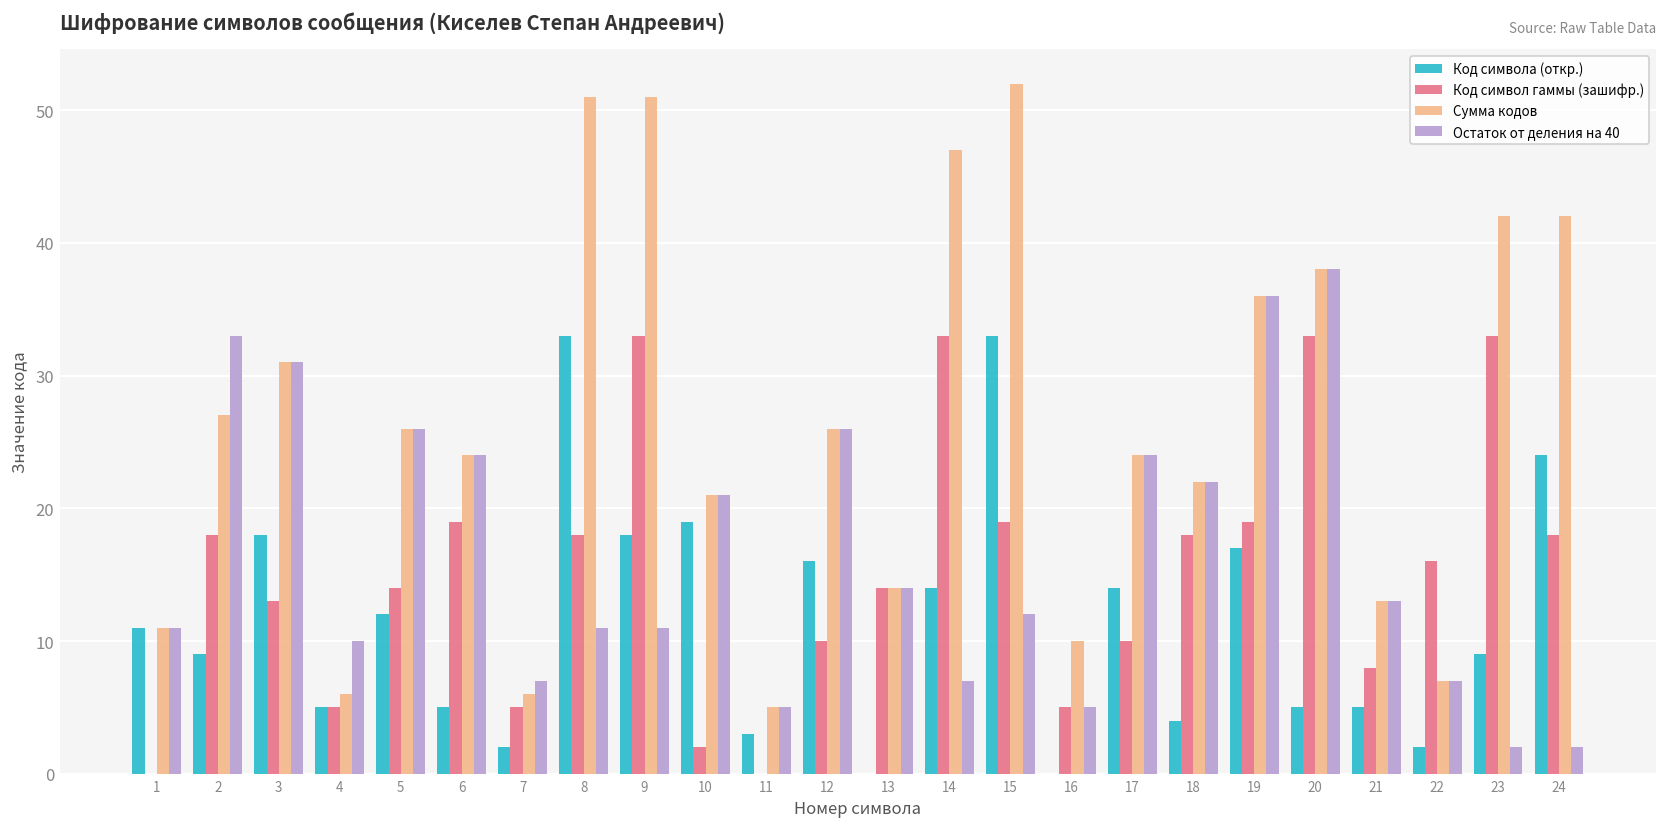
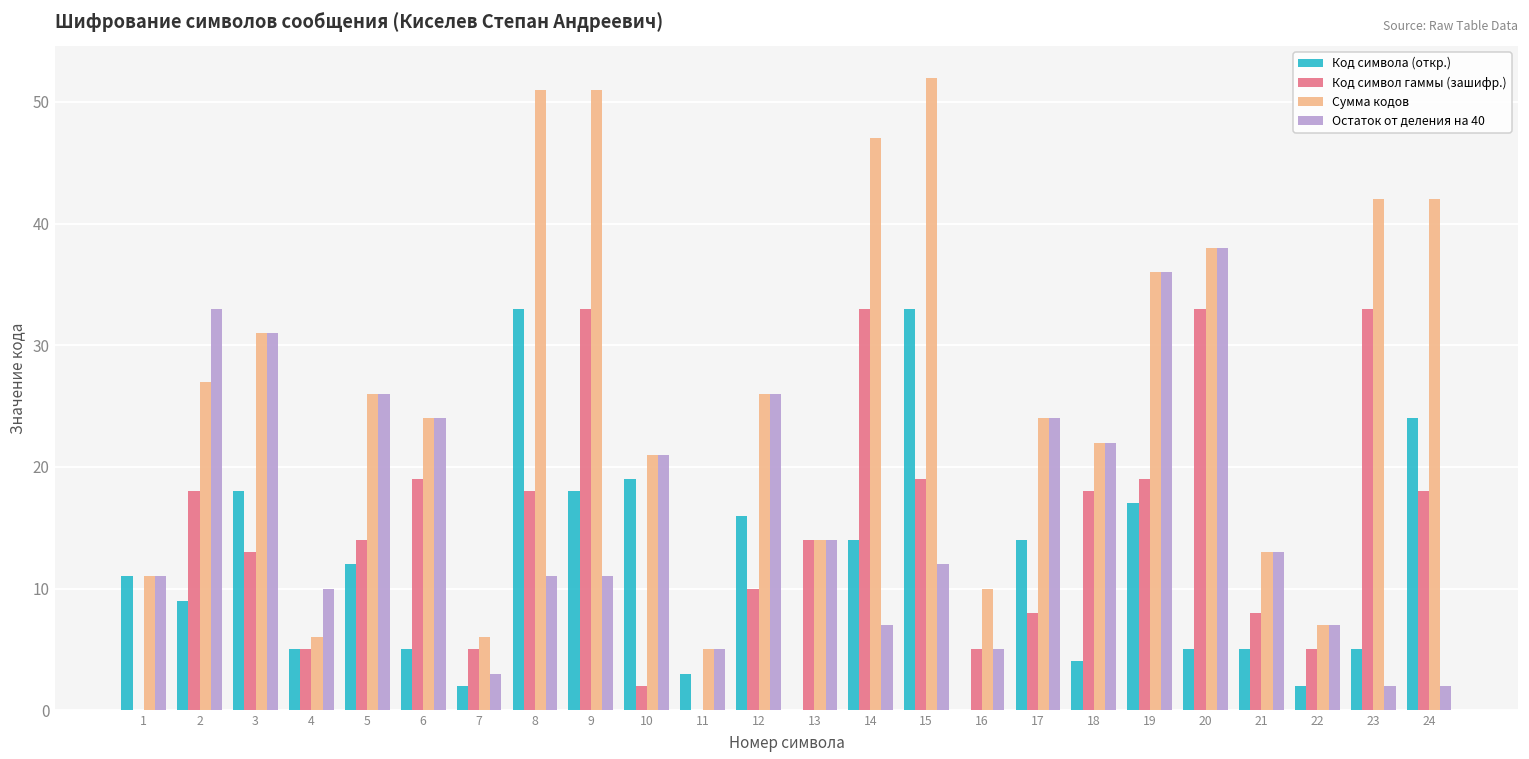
Остаток от деления на 40, 7: 7 -> 3
Код символ гаммы (зашифр.), 17: 10 -> 8
Код символ гаммы (зашифр.), 22: 16 -> 5
Код символа (откр.), 23: 9 -> 5
